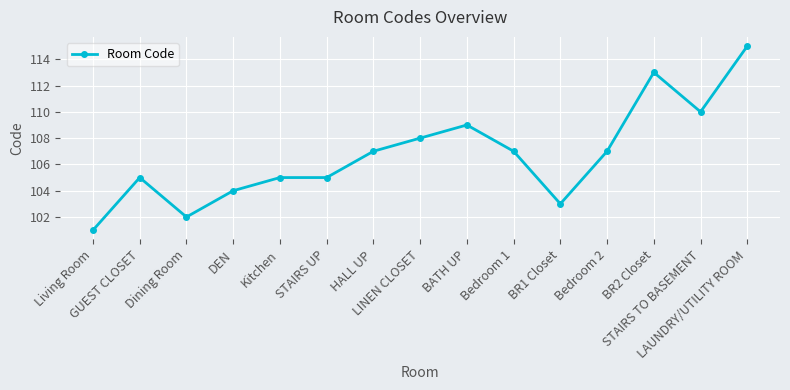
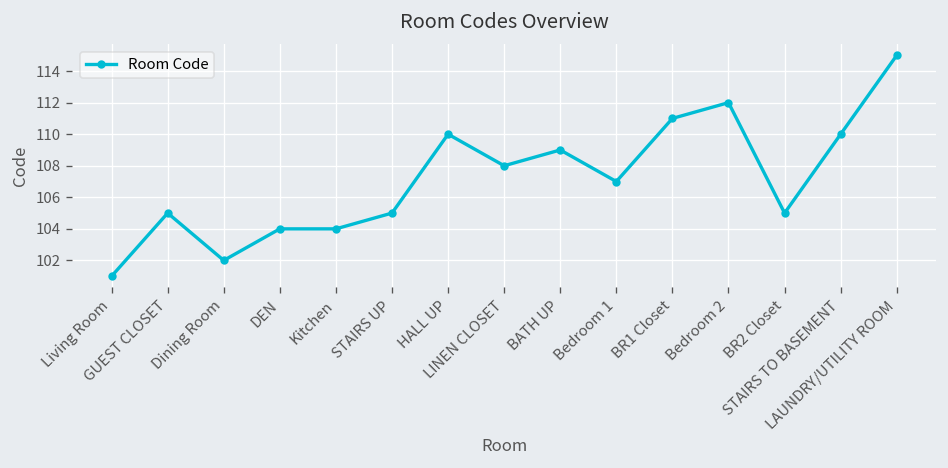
Kitchen: 105 -> 104
HALL UP: 107 -> 110
BR1 Closet: 103 -> 111
Bedroom 2: 107 -> 112
BR2 Closet: 113 -> 105
